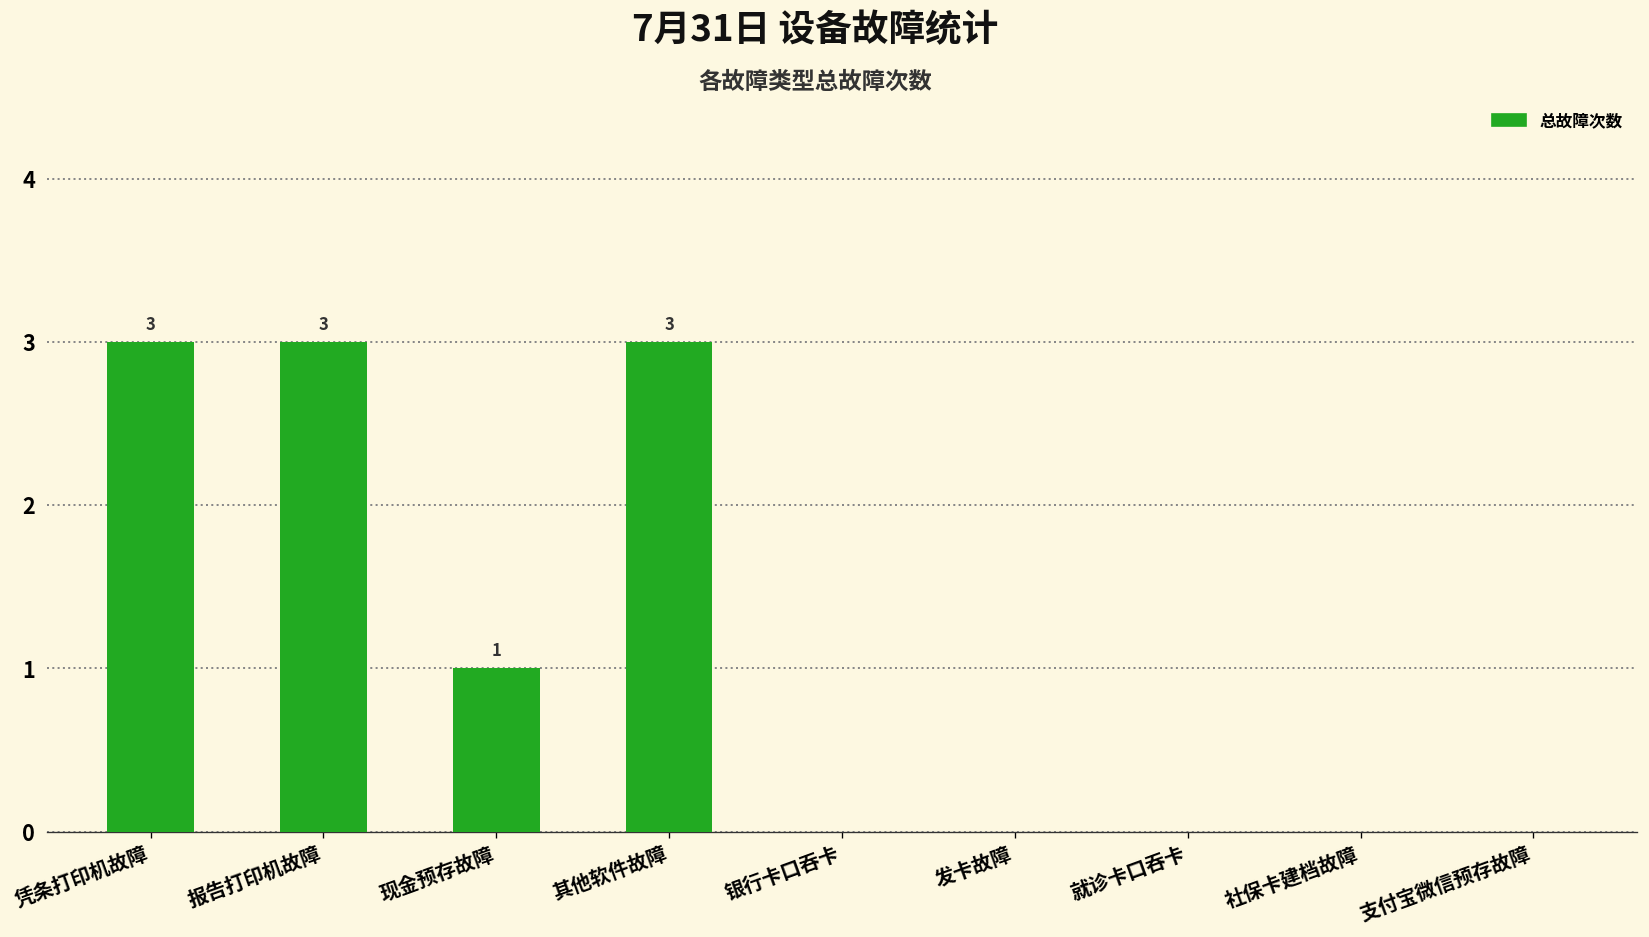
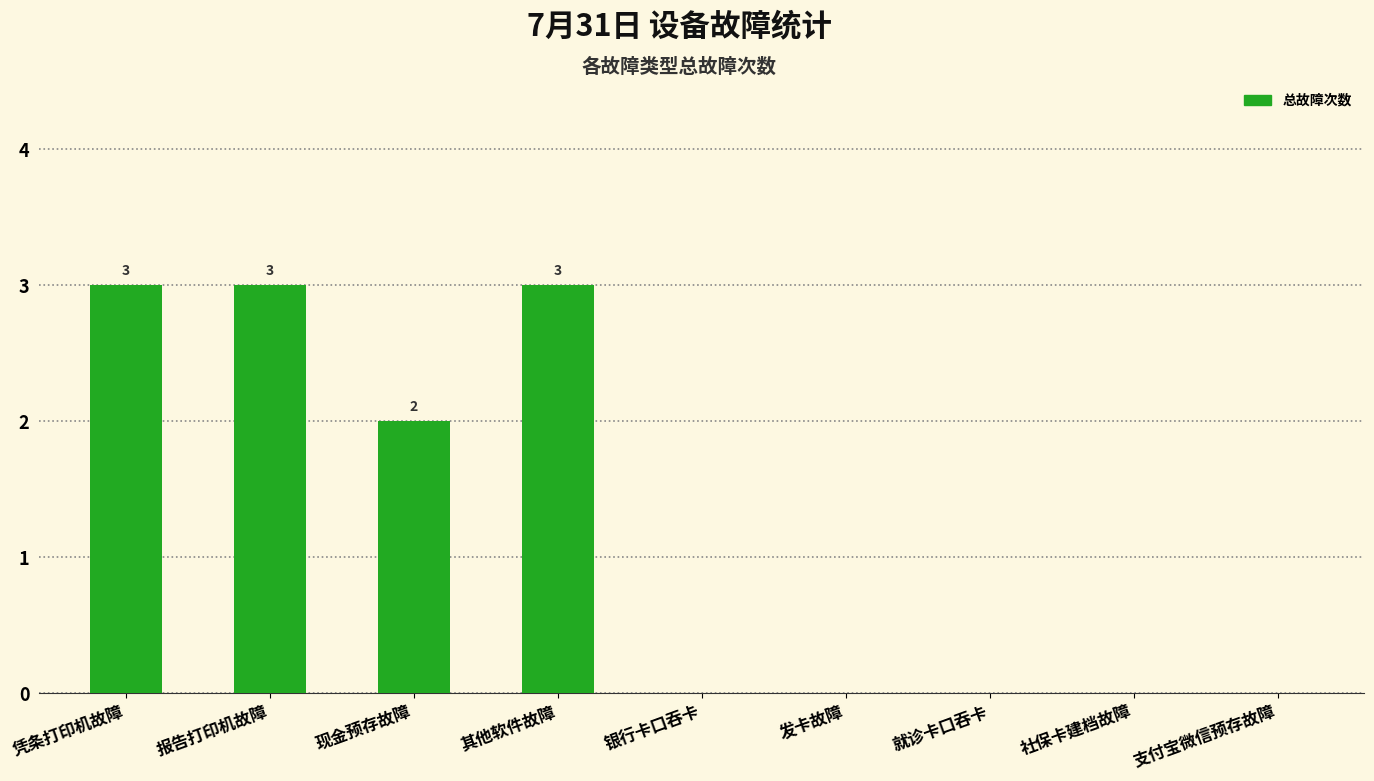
现金预存故障: 1 -> 2
